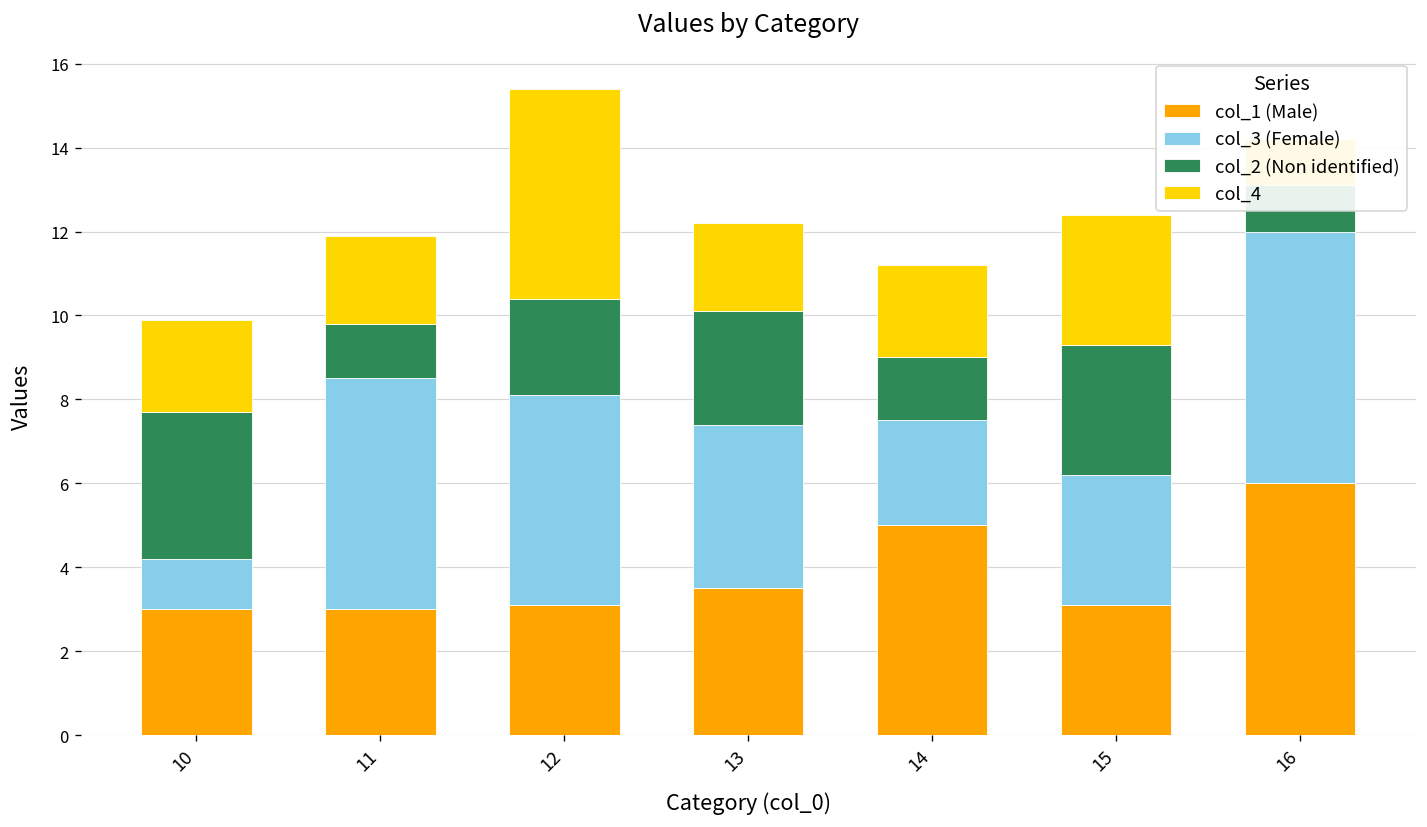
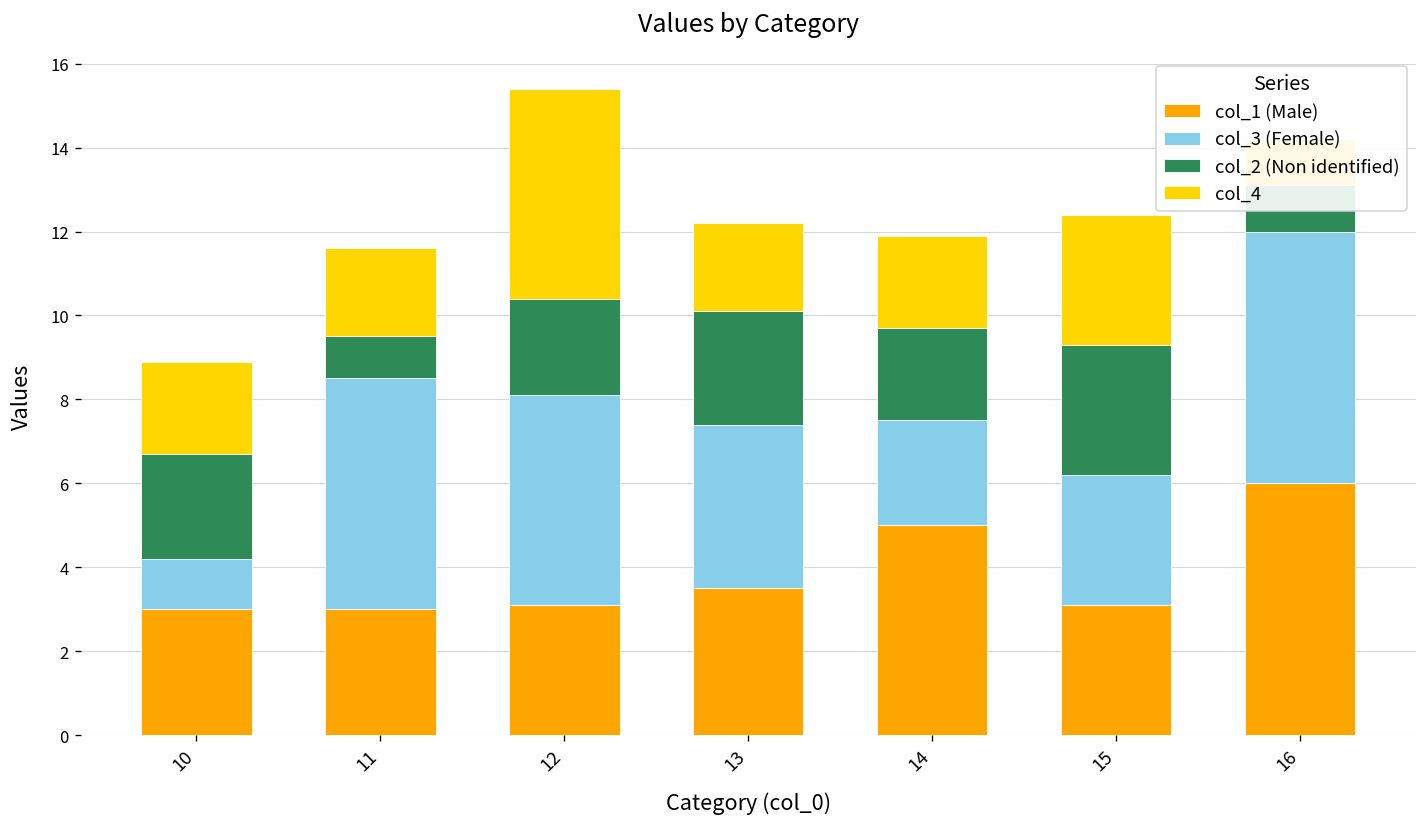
col_2 (Non identified), 10: 3.5 -> 2.5
col_2 (Non identified), 11: 1.3 -> 1.0
col_2 (Non identified), 14: 1.5 -> 2.2
